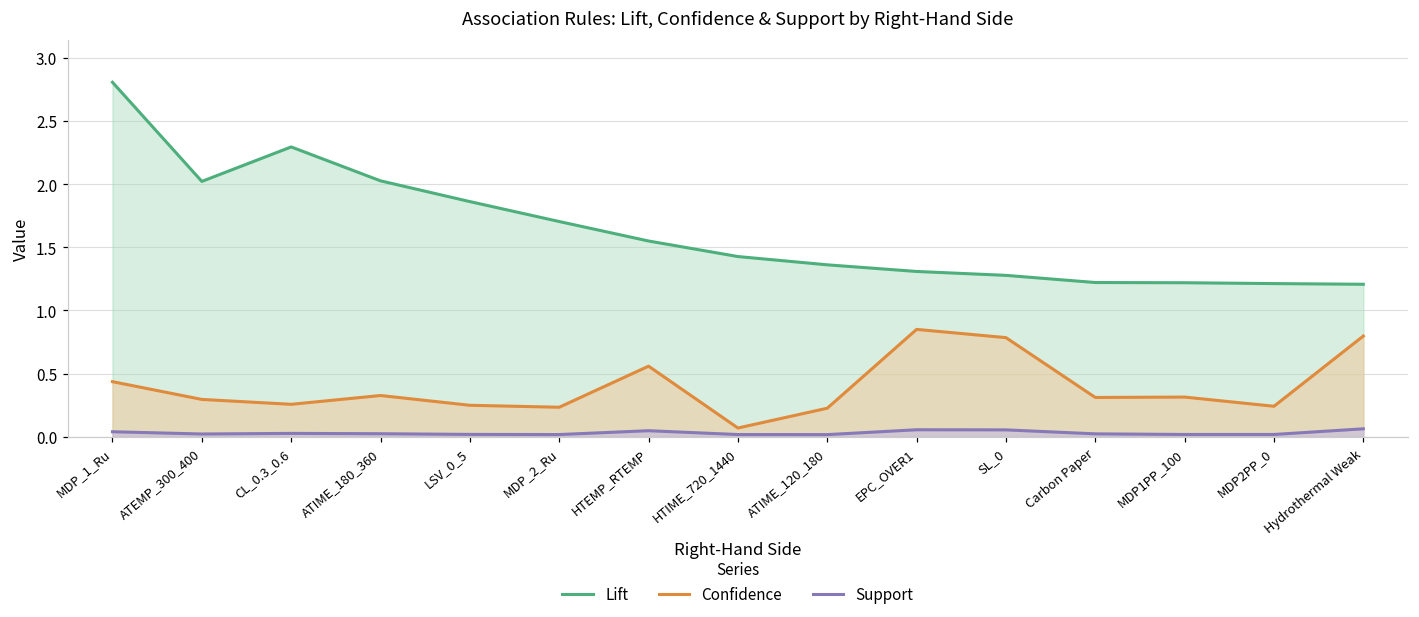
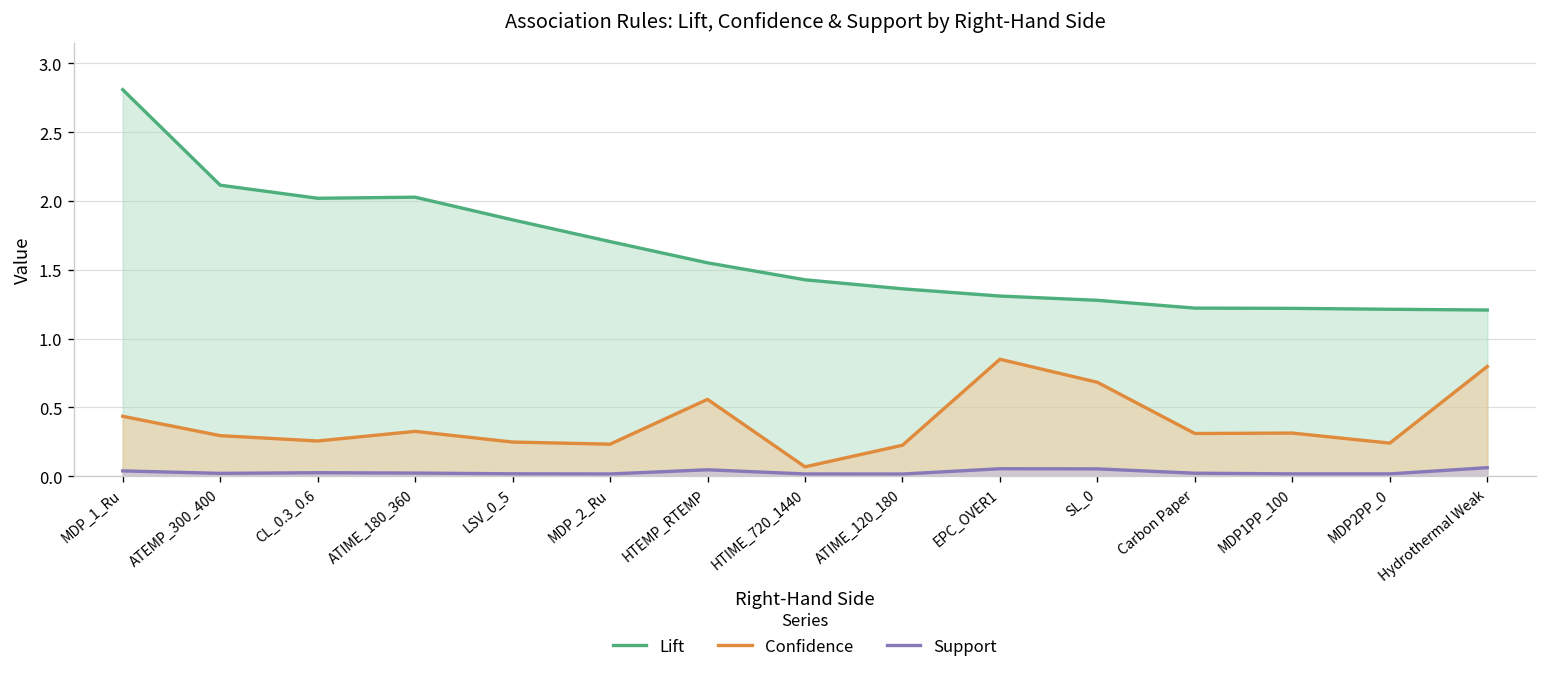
Lift, ATEMP_300_400: 2.02 -> 2.11
Lift, CL_0.3_0.6: 2.30 -> 2.02
Confidence, SL_0: 0.78 -> 0.68
